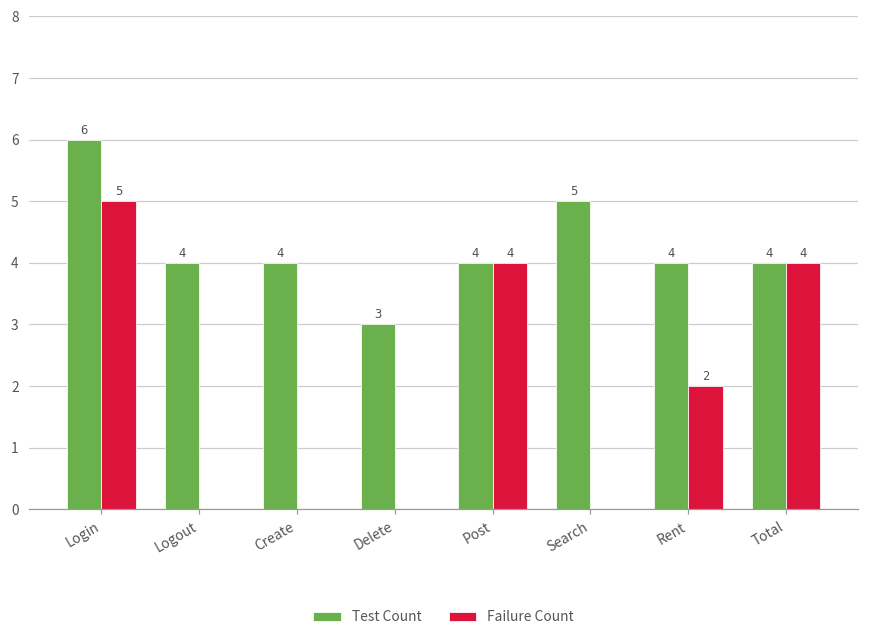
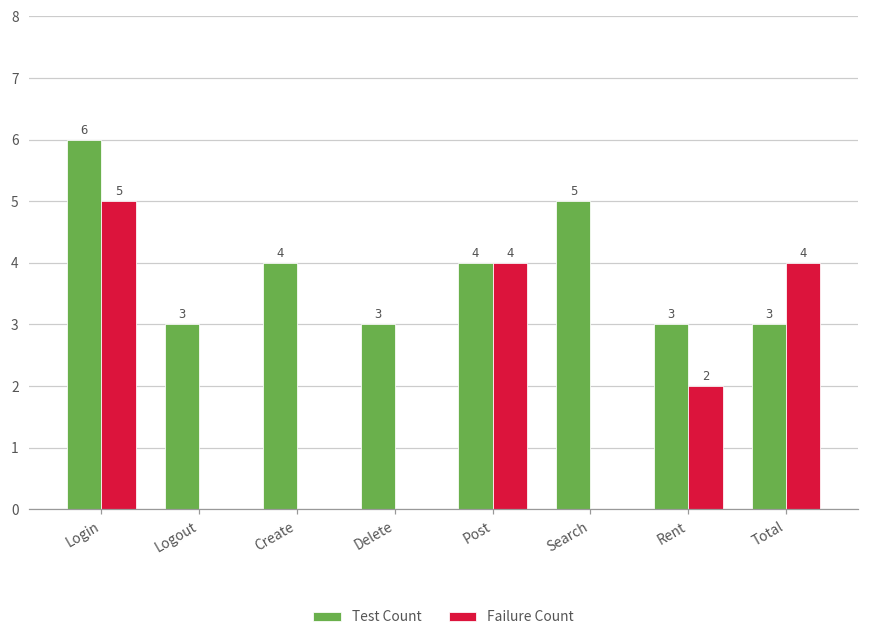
Test Count, Logout: 4 -> 3
Test Count, Rent: 4 -> 3
Test Count, Total: 4 -> 3
